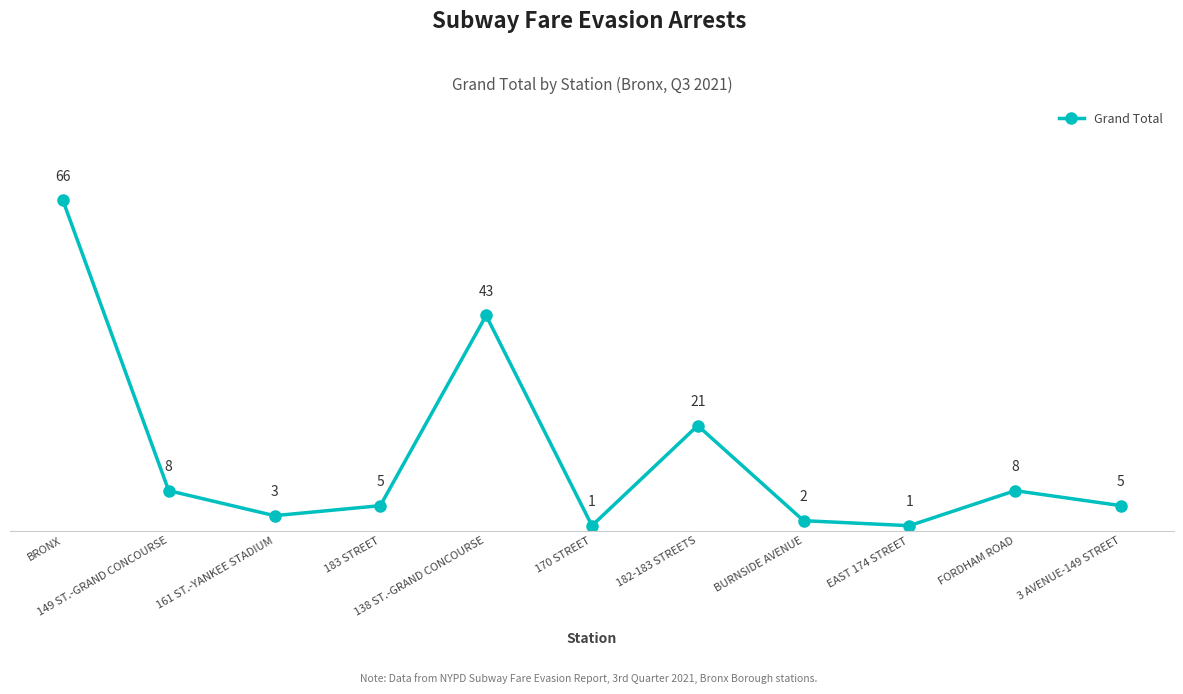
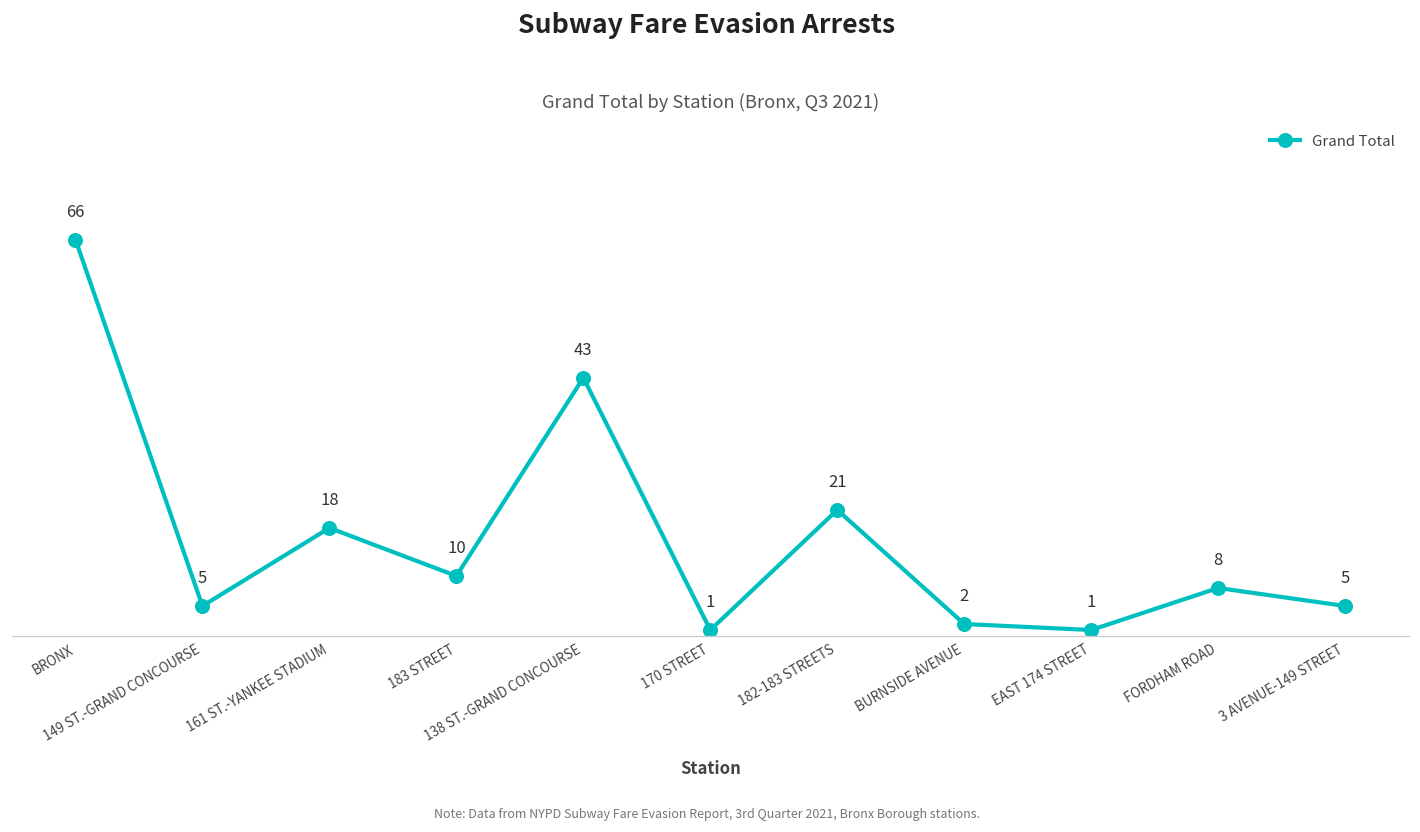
149 ST.-GRAND CONCOURSE: 8 -> 5
161 ST.-YANKEE STADIUM: 3 -> 18
183 STREET: 5 -> 10
